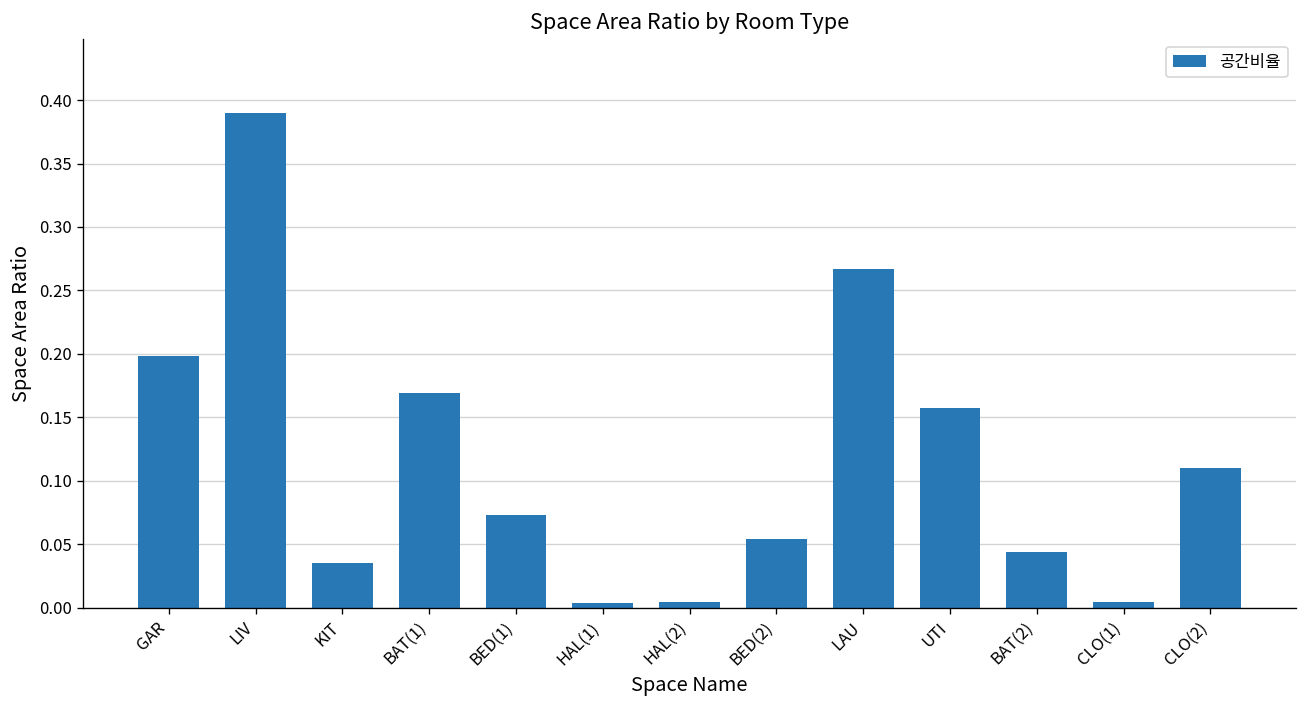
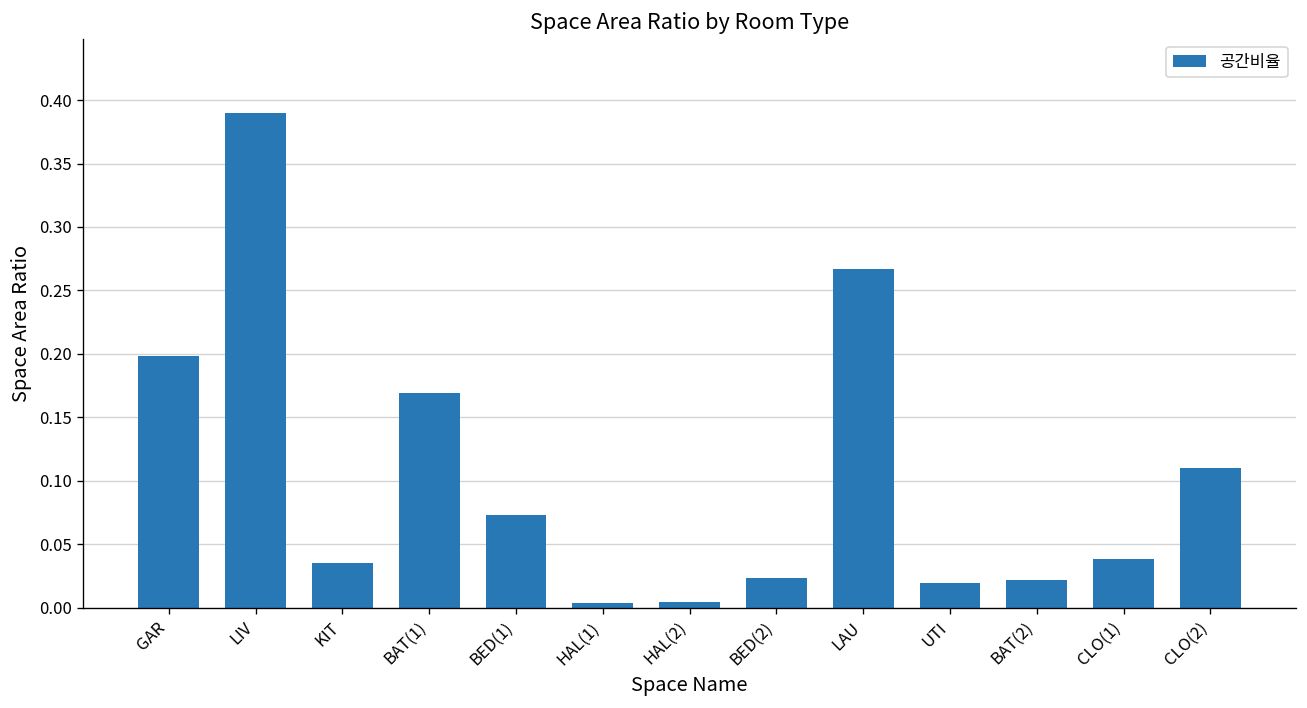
BED(2): 0.054 -> 0.023
UTI: 0.158 -> 0.020
BAT(2): 0.044 -> 0.022
CLO(1): 0.005 -> 0.039
